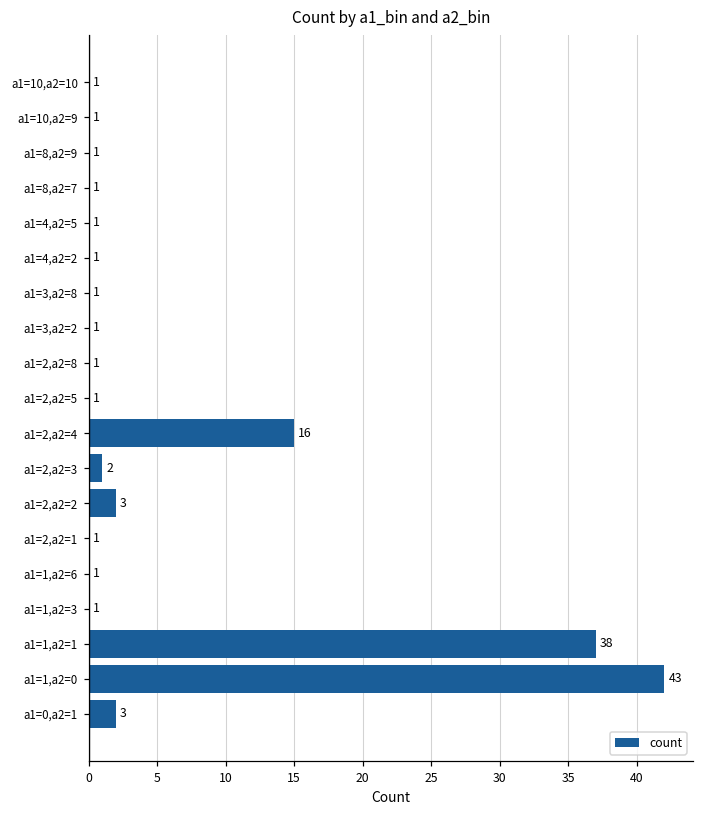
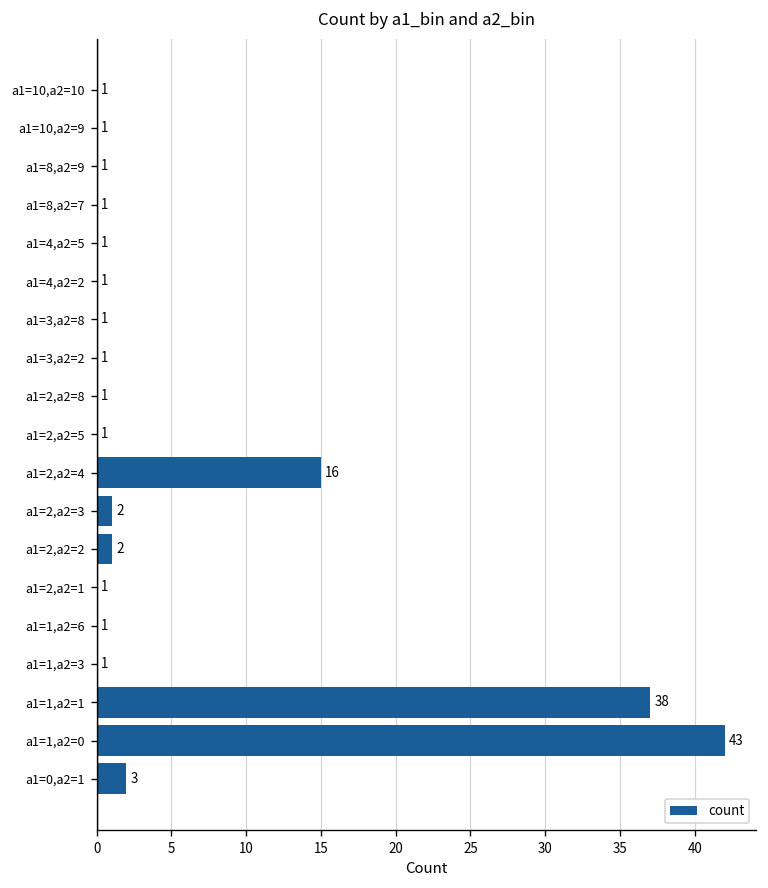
a1=2,a2=2: 3 -> 2
